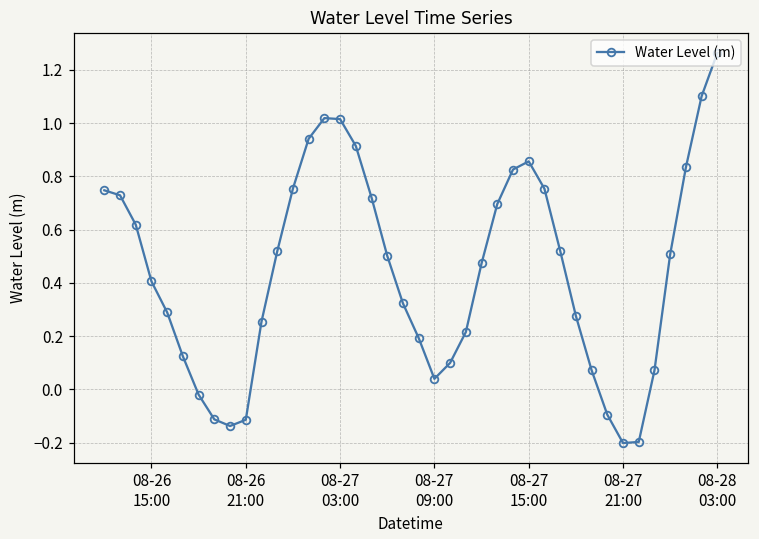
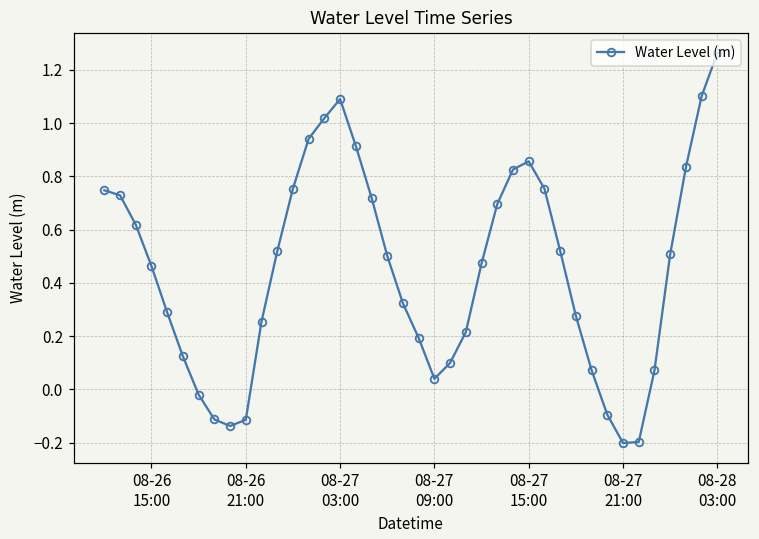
08-26 15:00: 0.41 -> 0.46
08-27 03:00: 1.01 -> 1.09
